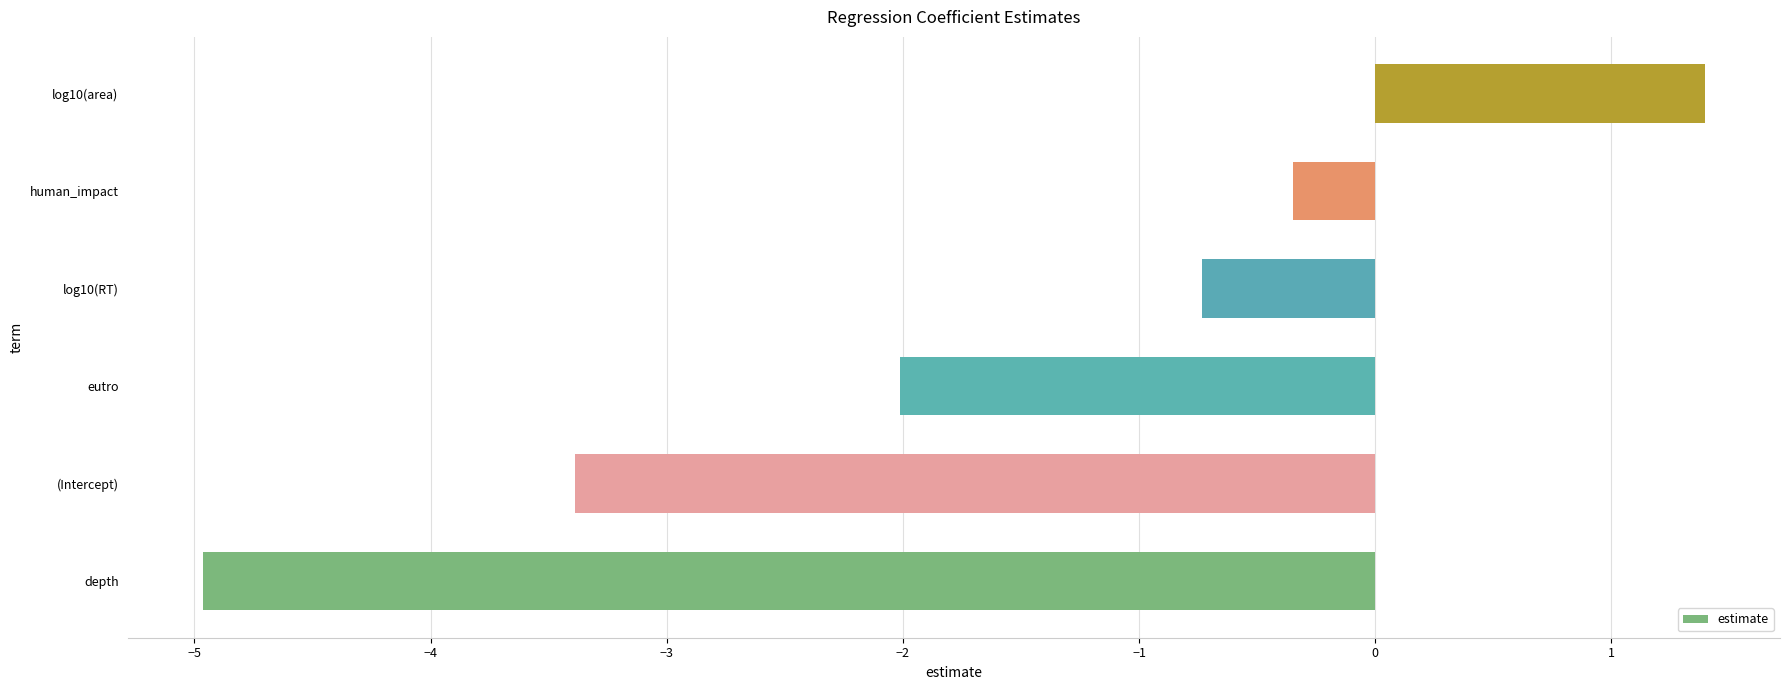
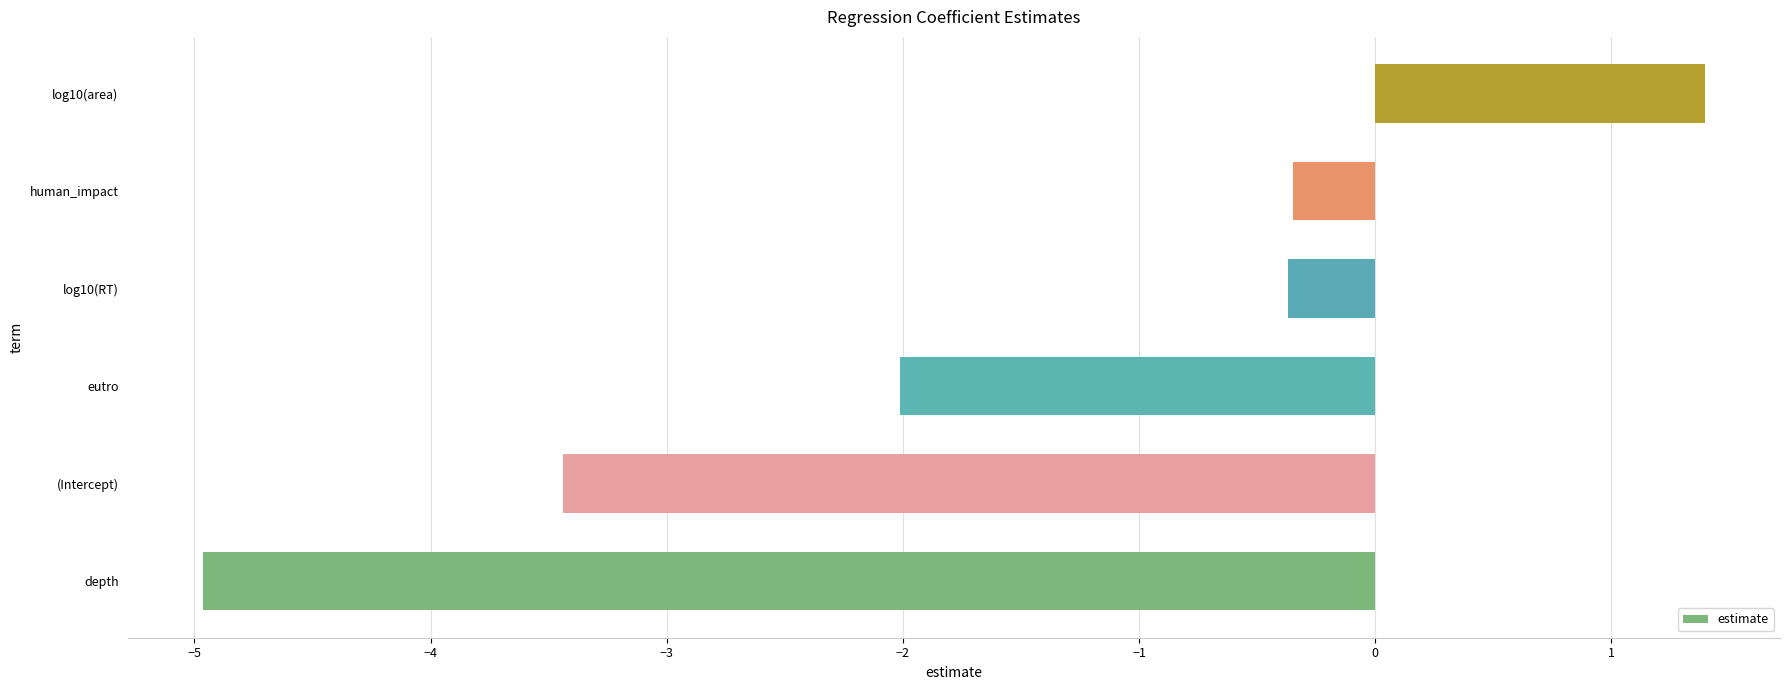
log10(RT): -0.73 -> -0.37
(Intercept): -3.39 -> -3.44
